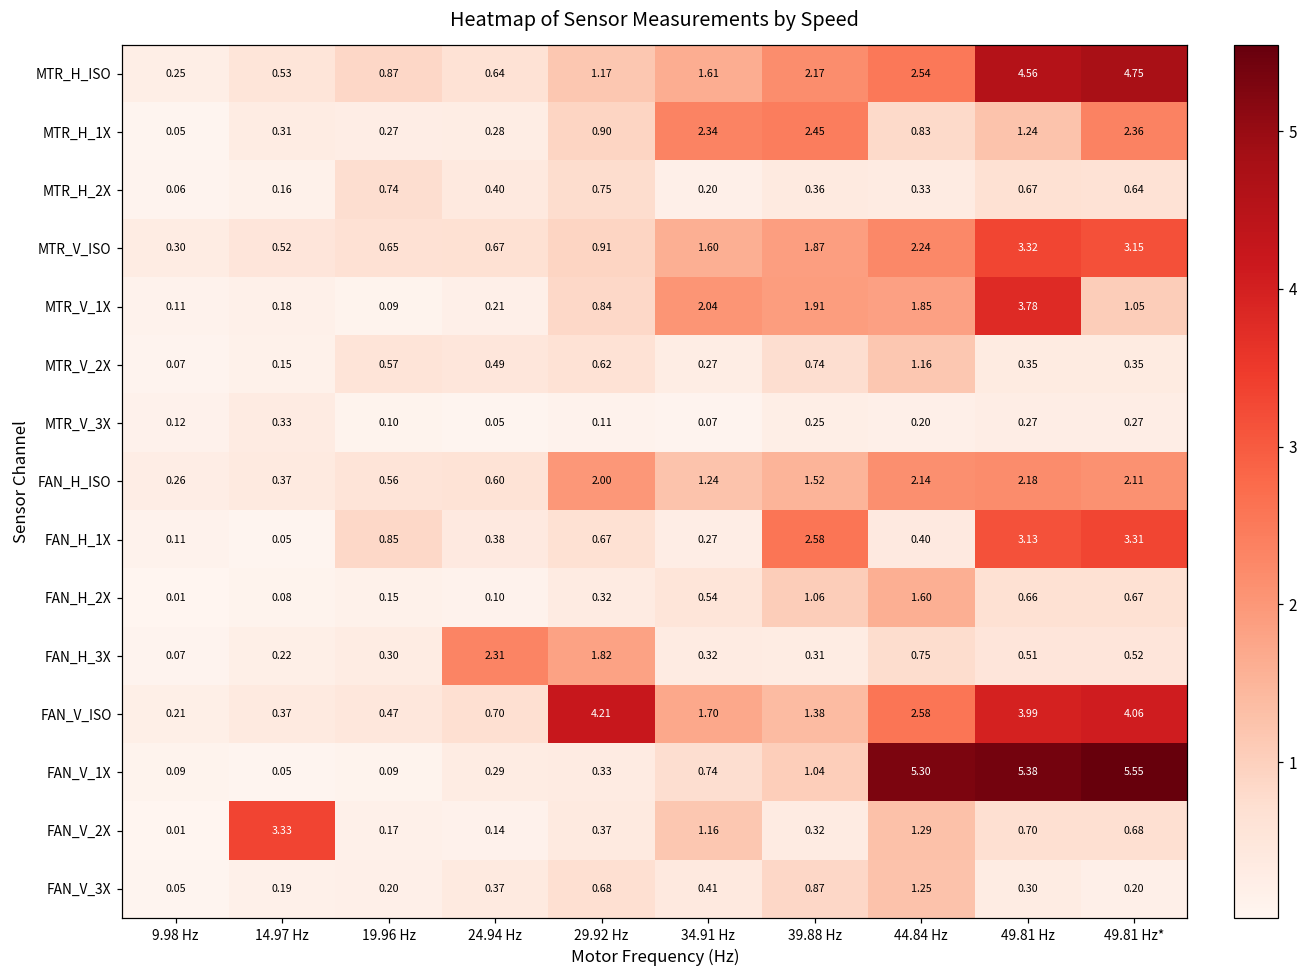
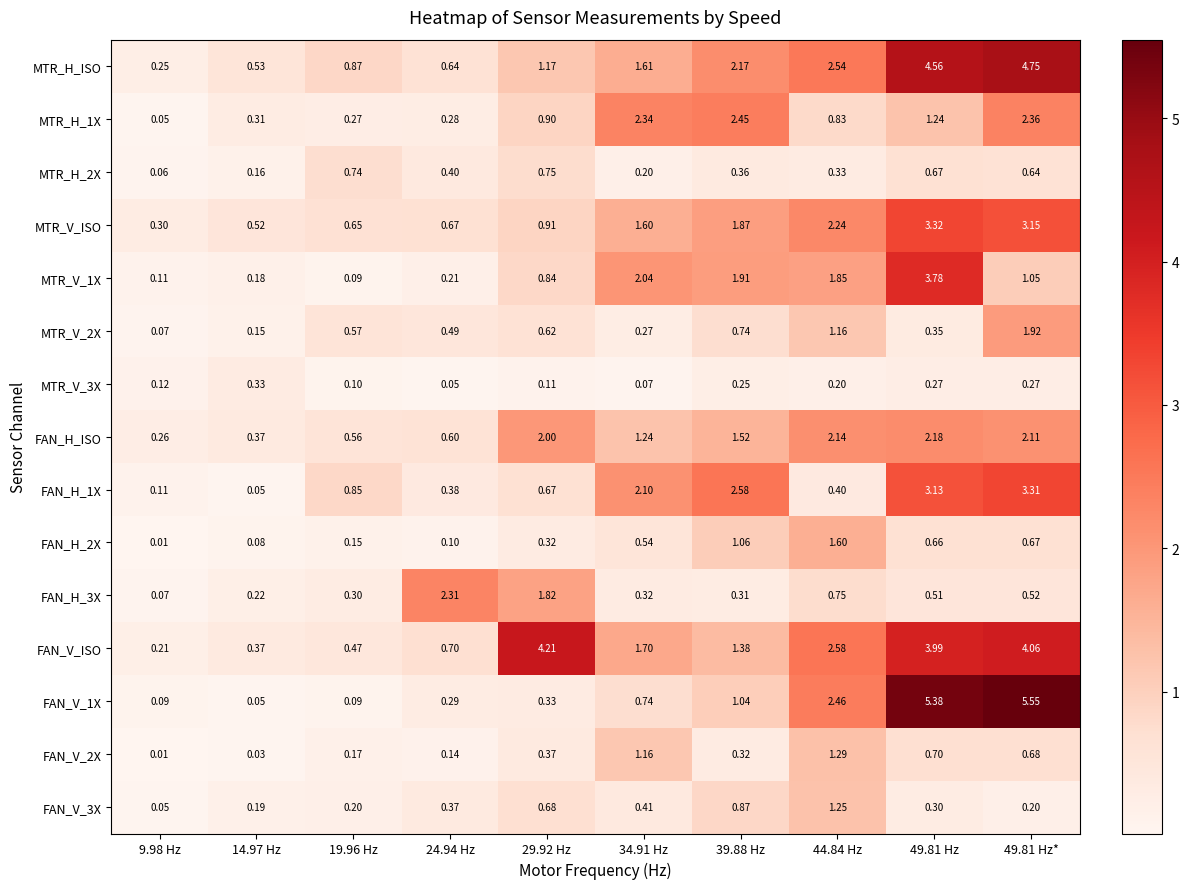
MTR_V_2X, 49.81 Hz*: 0.35 -> 1.92
FAN_H_1X, 34.91 Hz: 0.27 -> 2.10
FAN_V_1X, 44.84 Hz: 5.30 -> 2.46
FAN_V_2X, 14.97 Hz: 3.33 -> 0.03
